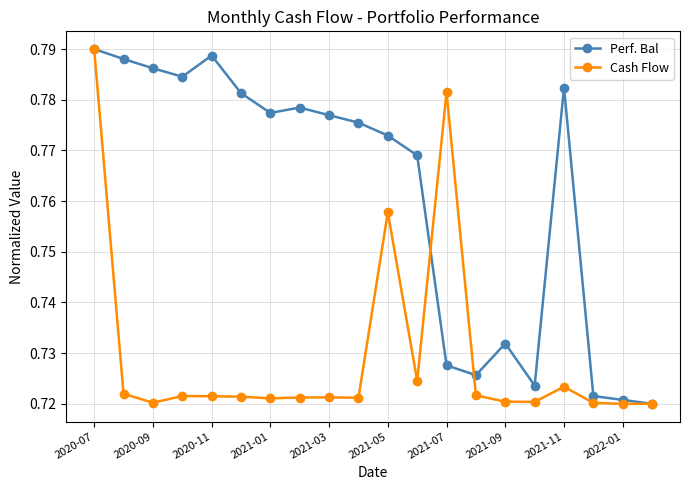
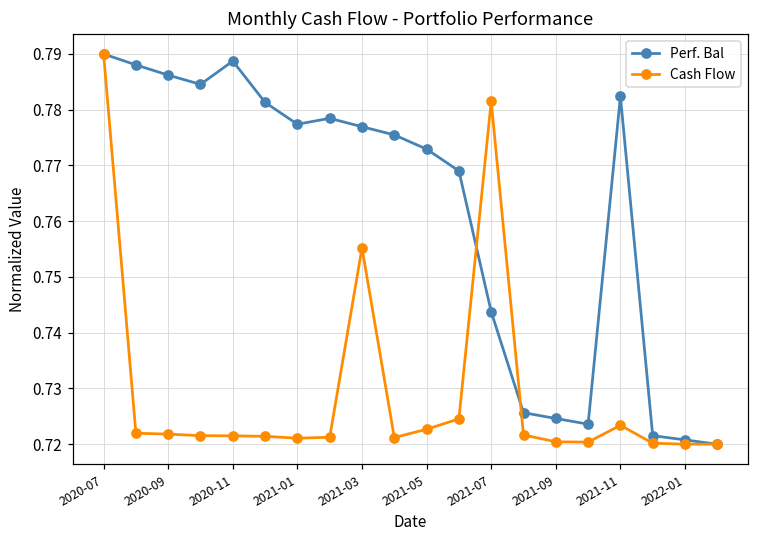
Cash Flow, 2020-09: 0.720 -> 0.722
Cash Flow, 2021-03: 0.721 -> 0.755
Cash Flow, 2021-05: 0.758 -> 0.723
Perf. Bal, 2021-07: 0.728 -> 0.744
Perf. Bal, 2021-09: 0.732 -> 0.725
